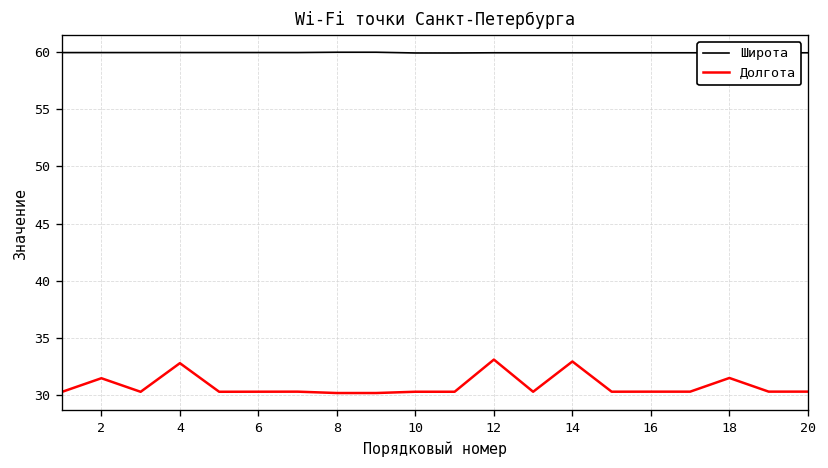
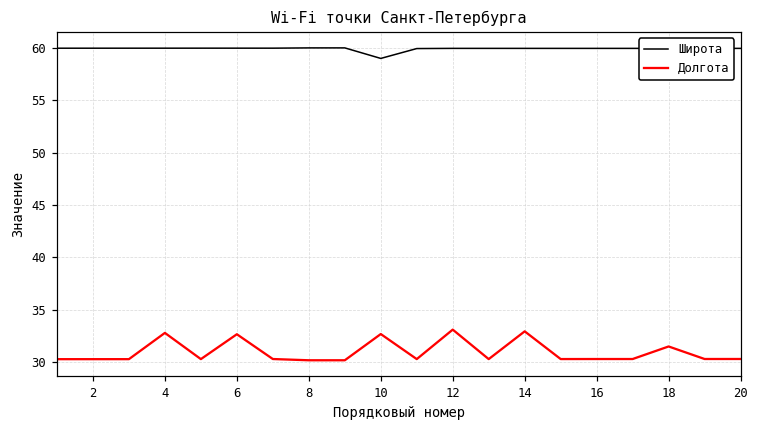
Долгота, 2: 31 -> 30
Долгота, 6: 30 -> 33
Широта, 10: 60 -> 59
Долгота, 10: 30 -> 33
